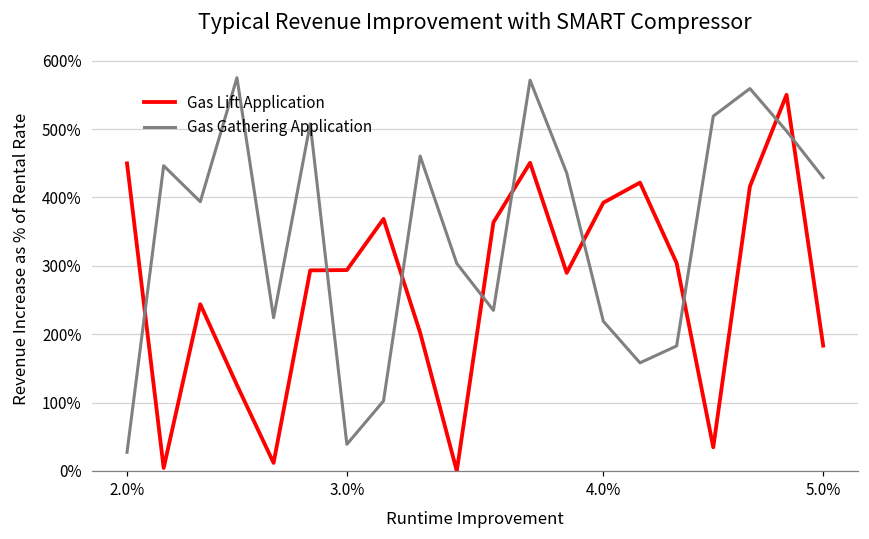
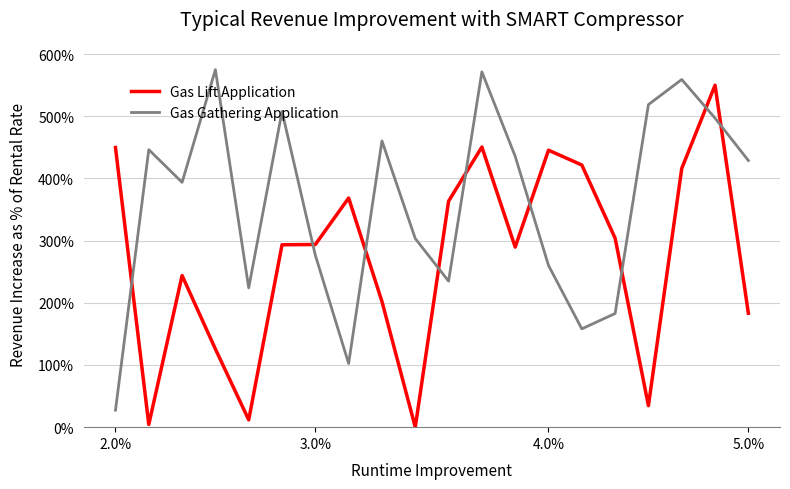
Gas Gathering Application, 3.0%: 40% -> 280%
Gas Lift Application, 4.0%: 390% -> 450%
Gas Gathering Application, 4.0%: 220% -> 260%
